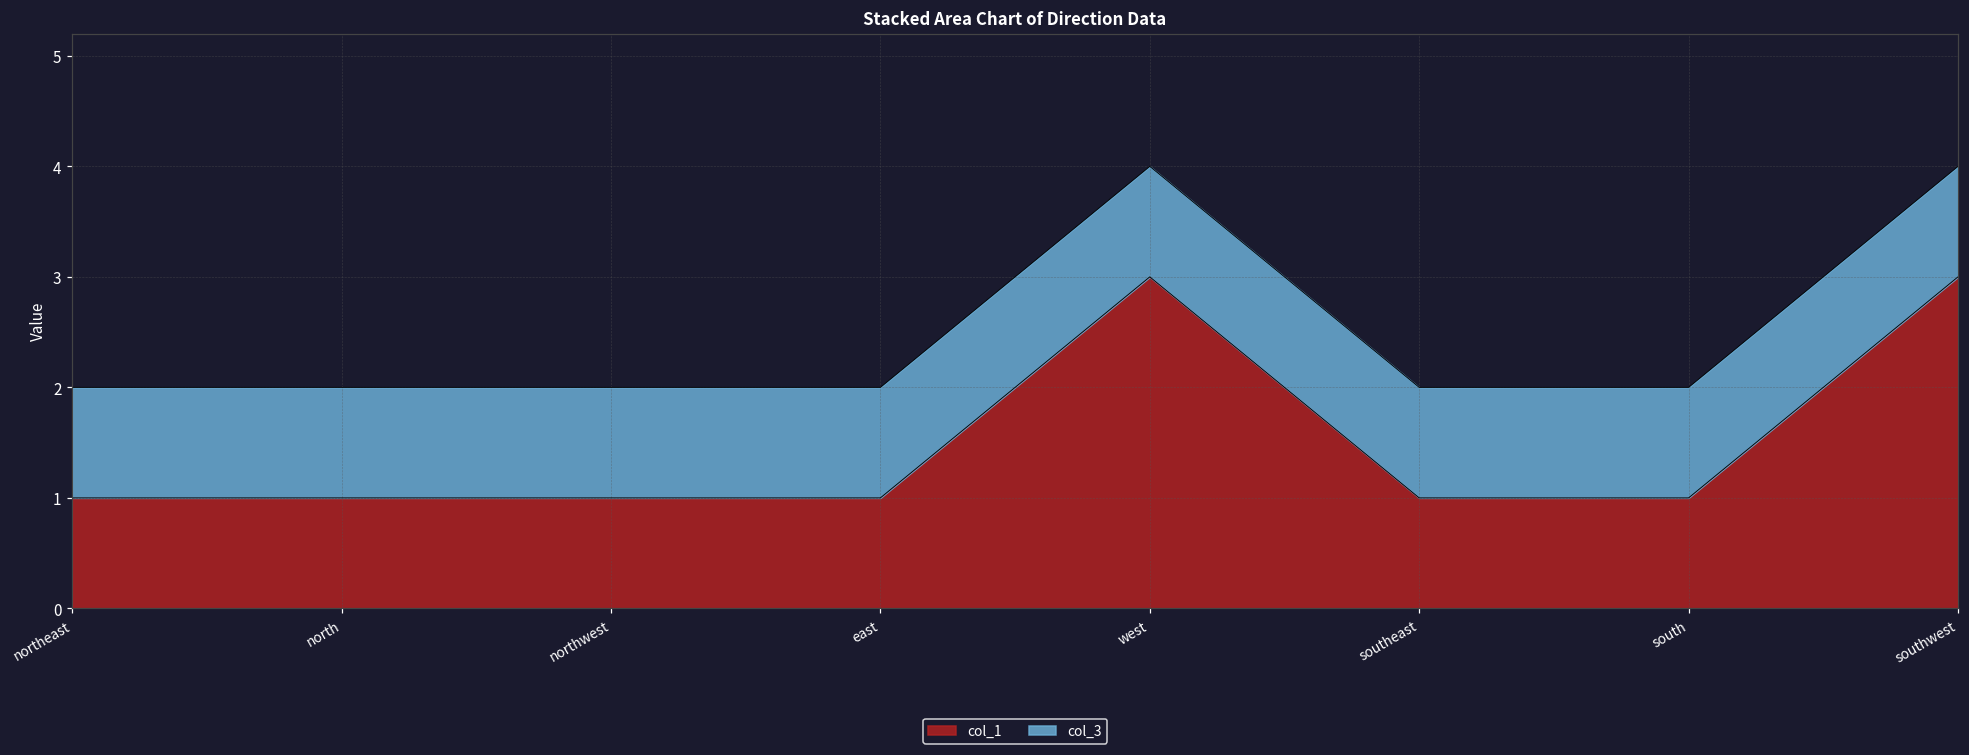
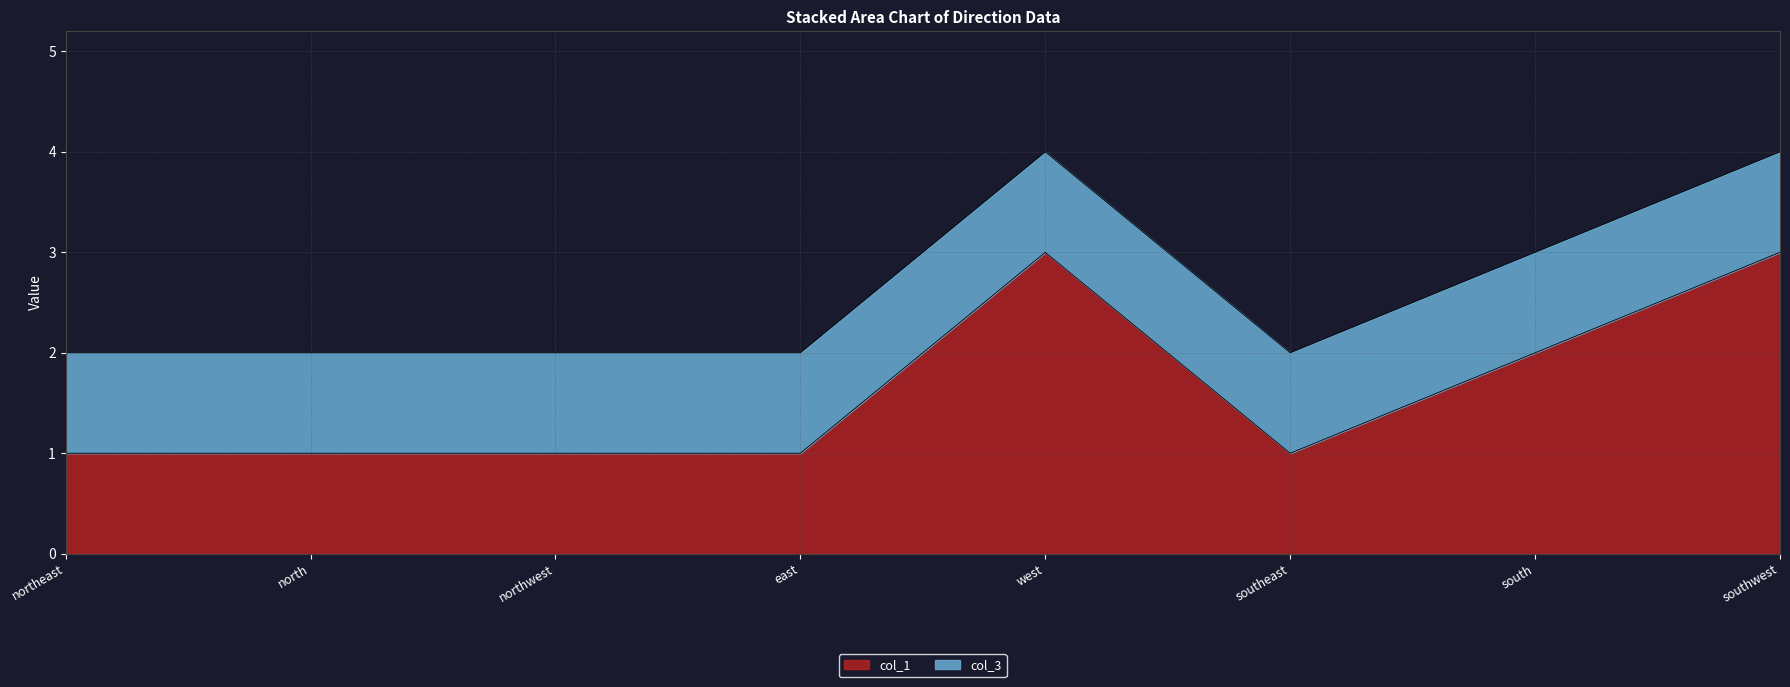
col_1, south: 1 -> 2
